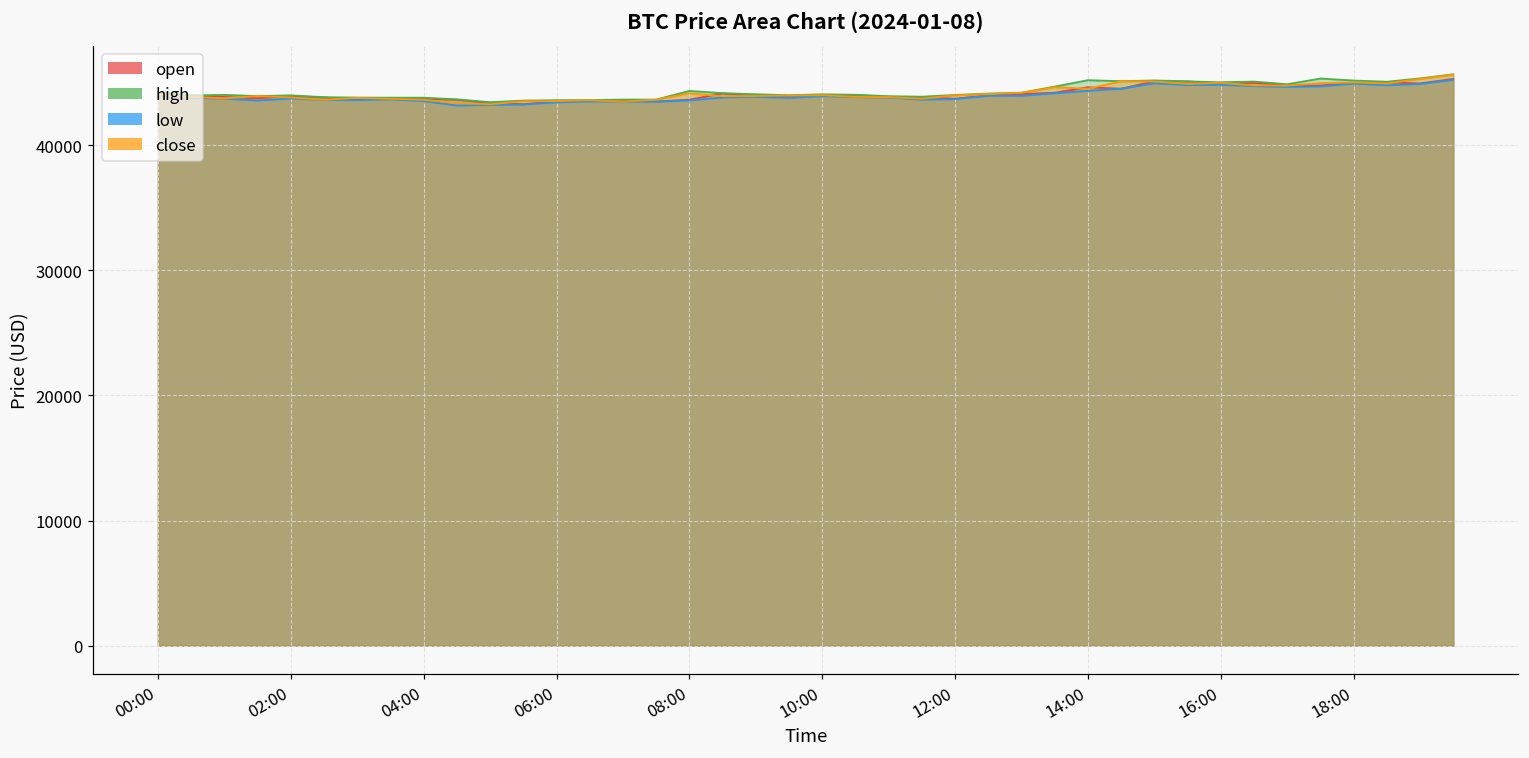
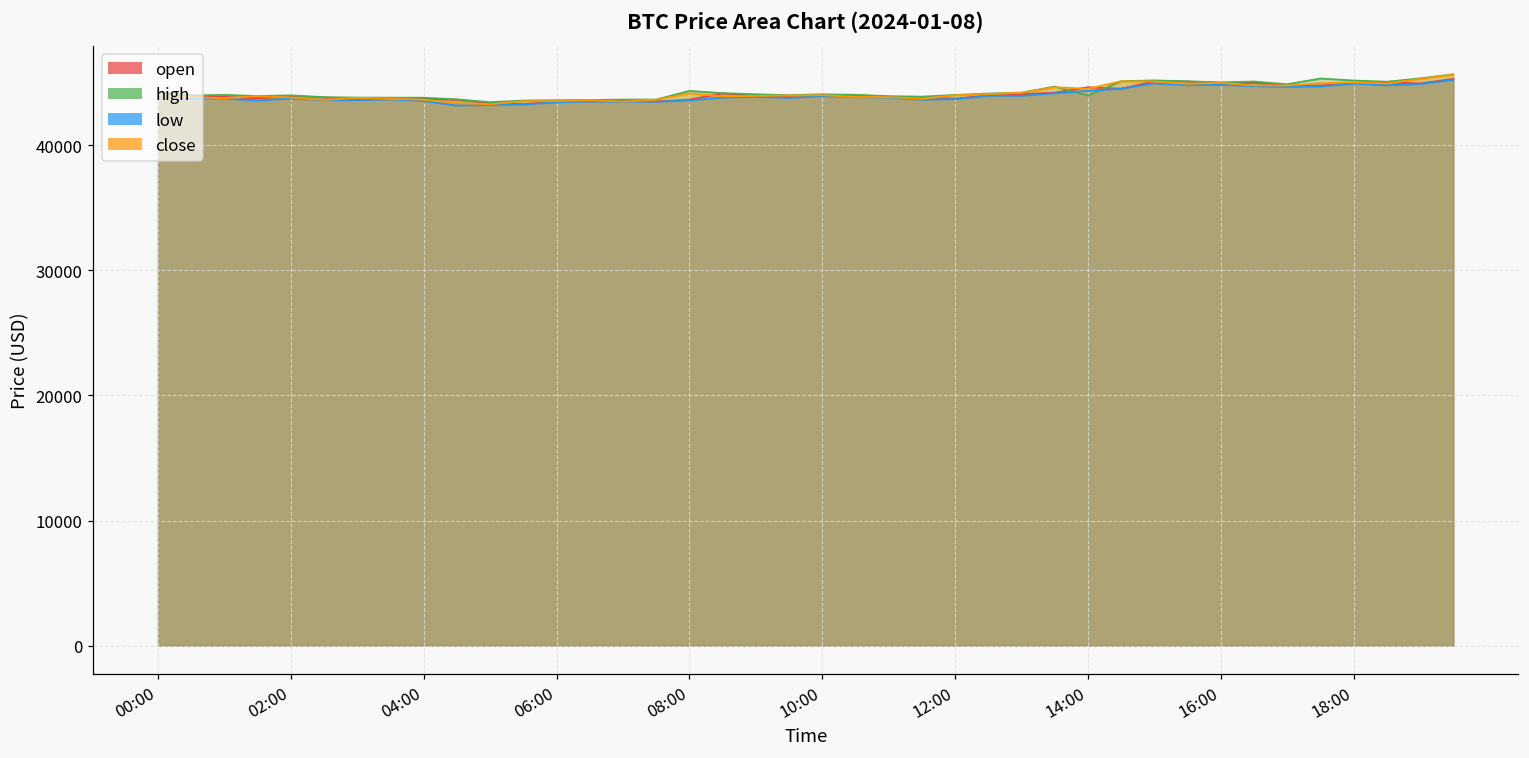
high, 14:00: 45200 -> 44000
